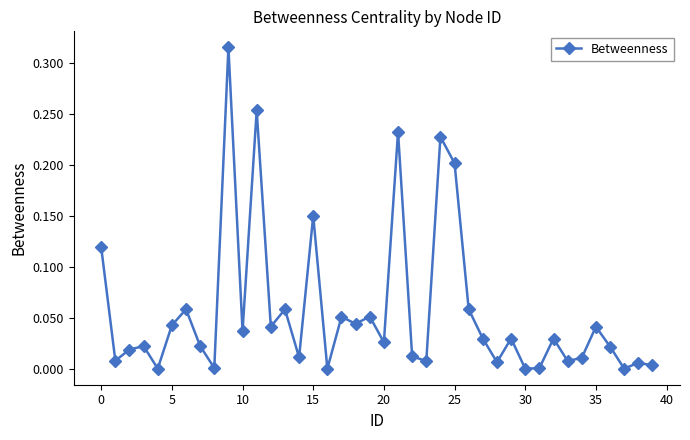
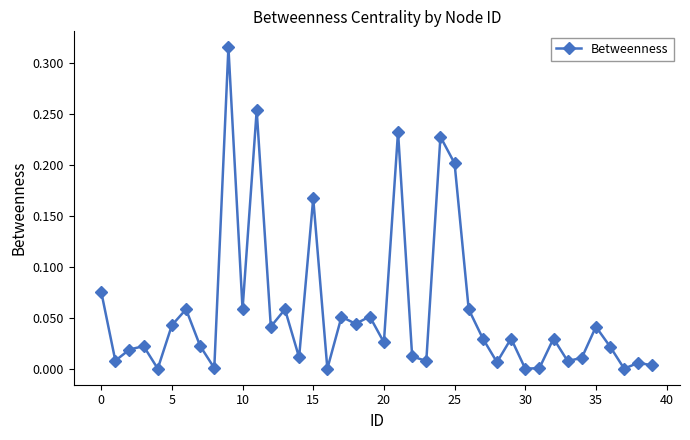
0: 0.119 -> 0.076
10: 0.037 -> 0.058
15: 0.150 -> 0.167
